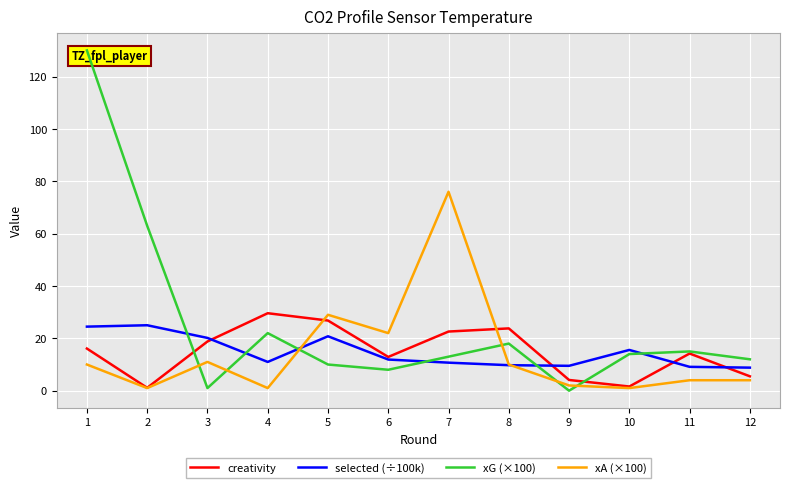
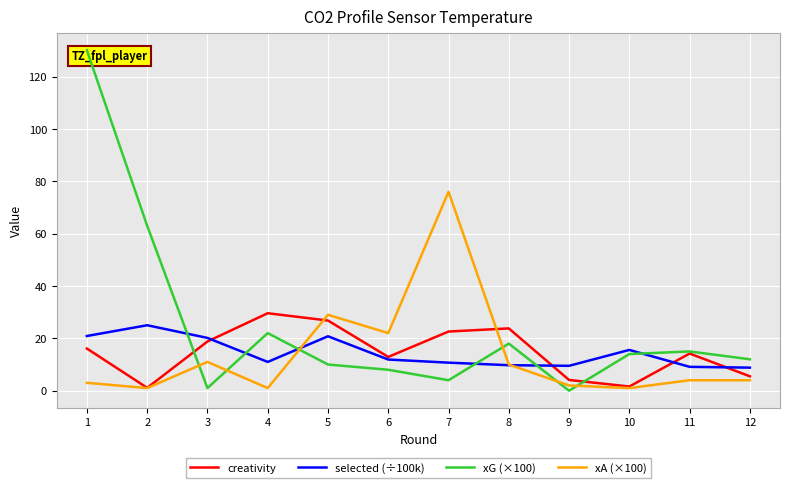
selected (÷100k), 1: 24 -> 21
xA (×100), 1: 10 -> 3
xG (×100), 7: 13 -> 4
